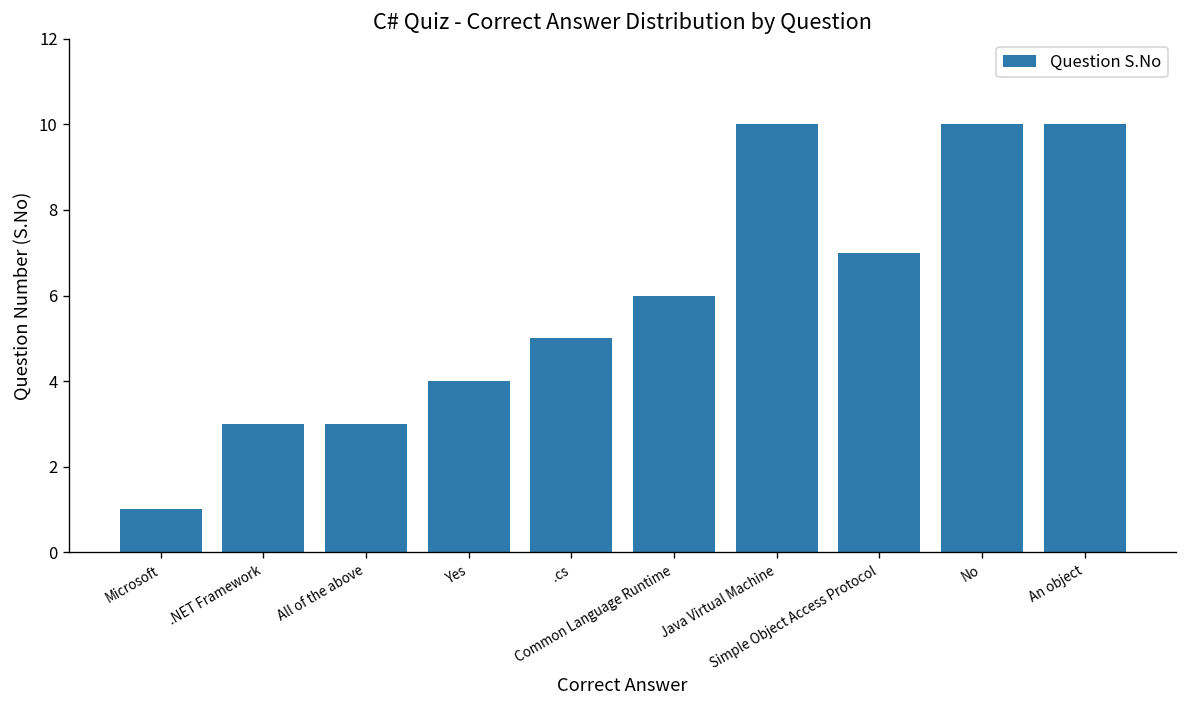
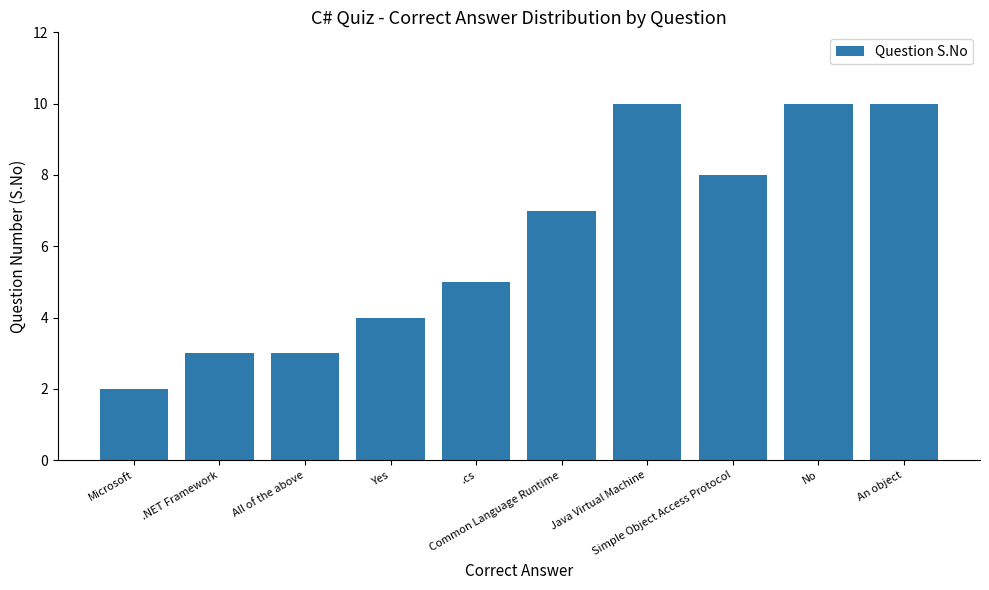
Microsoft: 1 -> 2
Common Language Runtime: 6 -> 7
Simple Object Access Protocol: 7 -> 8
